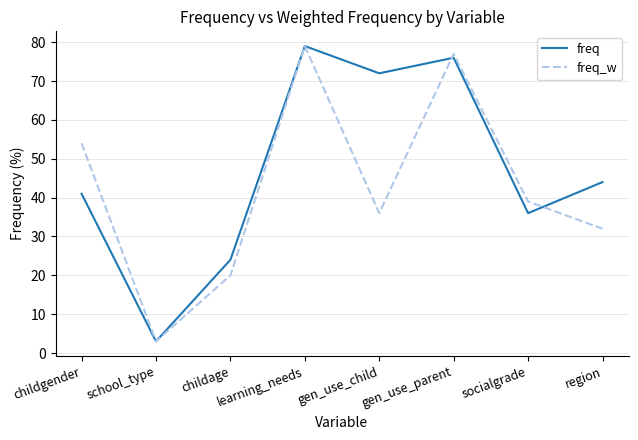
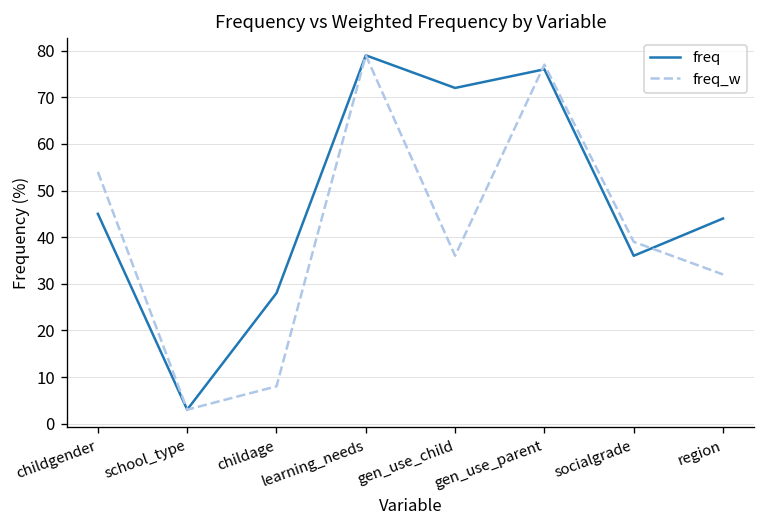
freq, childgender: 41 -> 45
freq, childage: 24 -> 28
freq_w, childage: 20 -> 8
